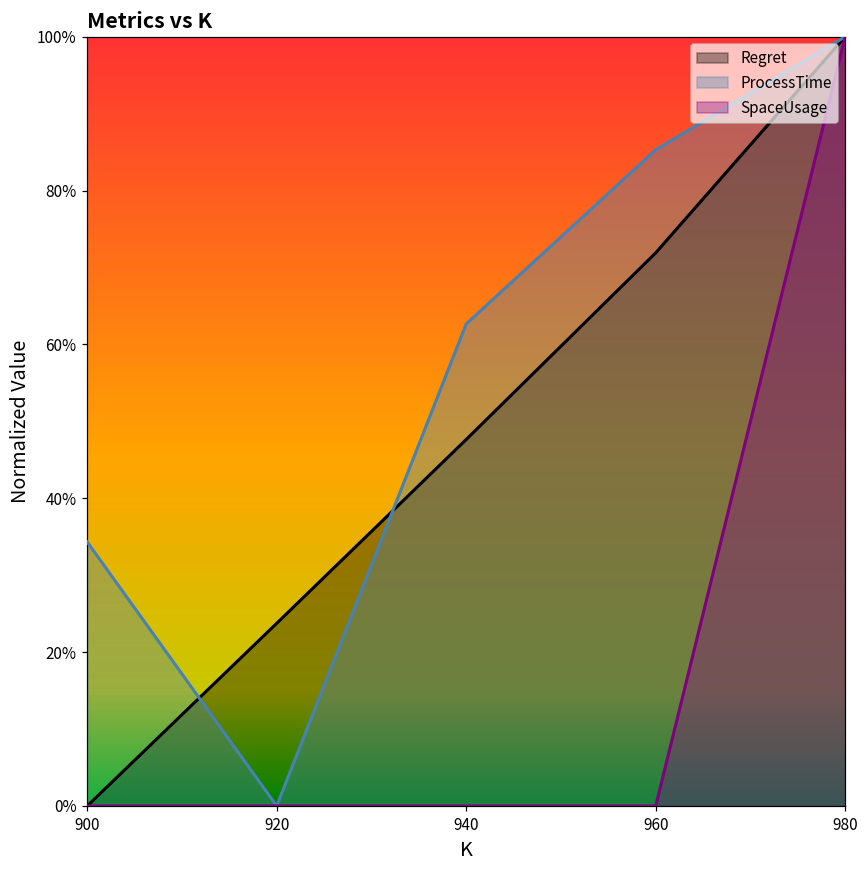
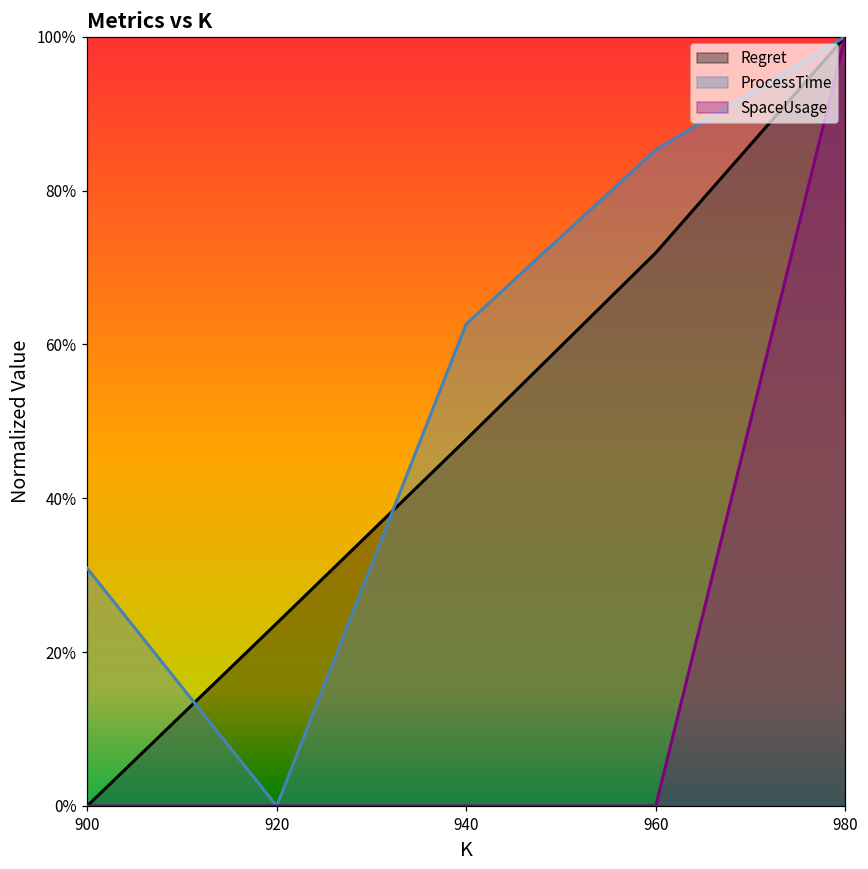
ProcessTime, 900: 34% -> 31%
